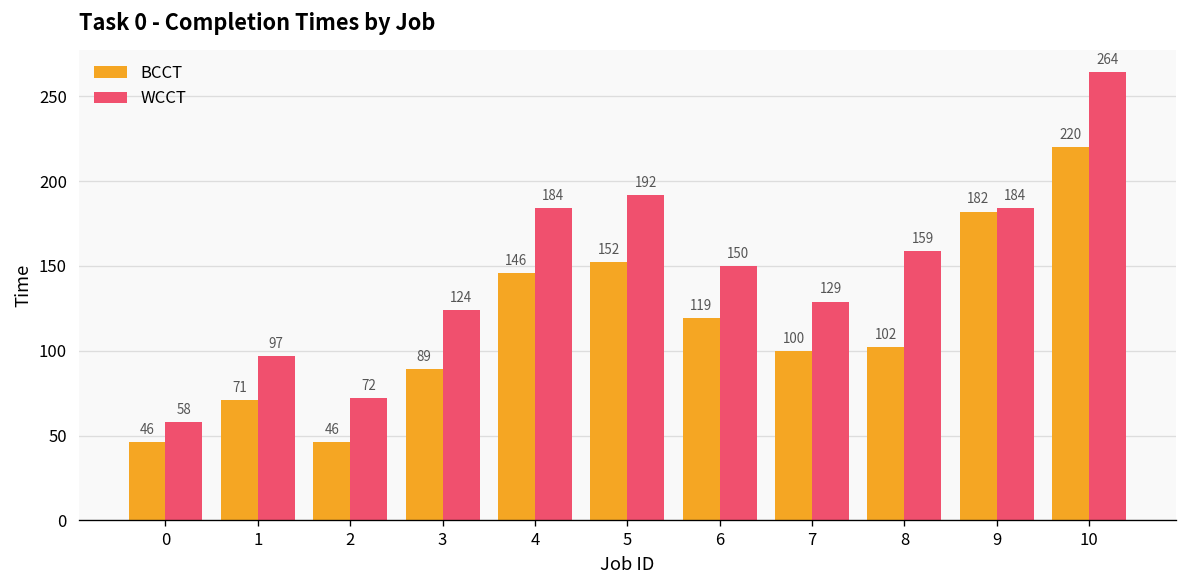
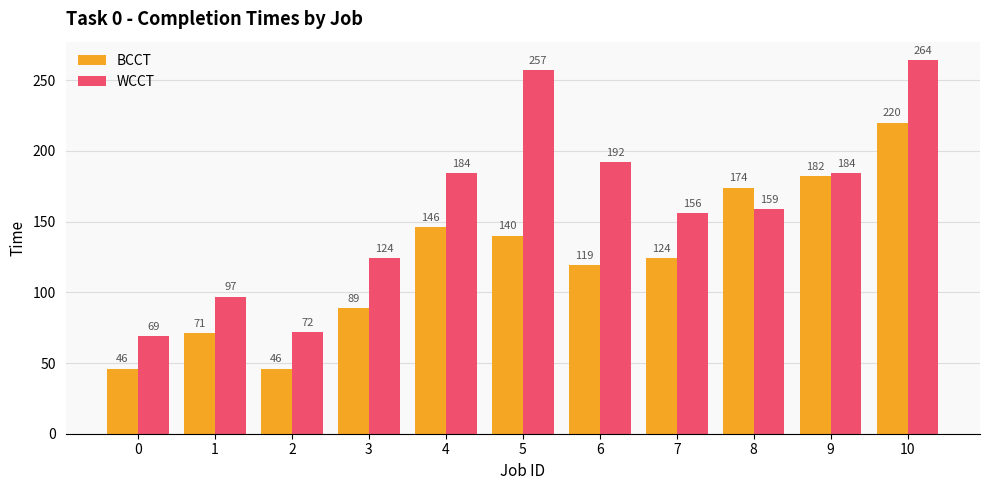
WCCT, 0: 58 -> 69
BCCT, 5: 152 -> 140
WCCT, 5: 192 -> 257
WCCT, 6: 150 -> 192
BCCT, 7: 100 -> 124
WCCT, 7: 129 -> 156
BCCT, 8: 102 -> 174
